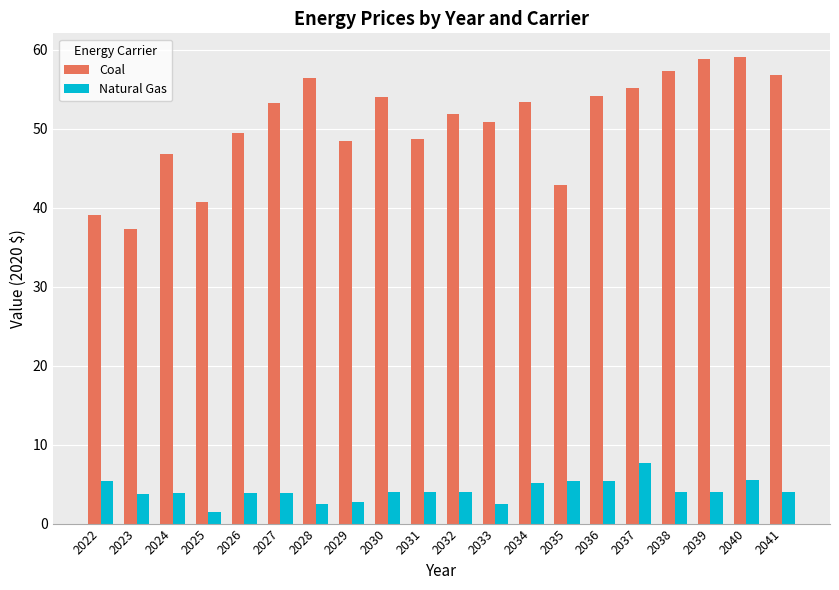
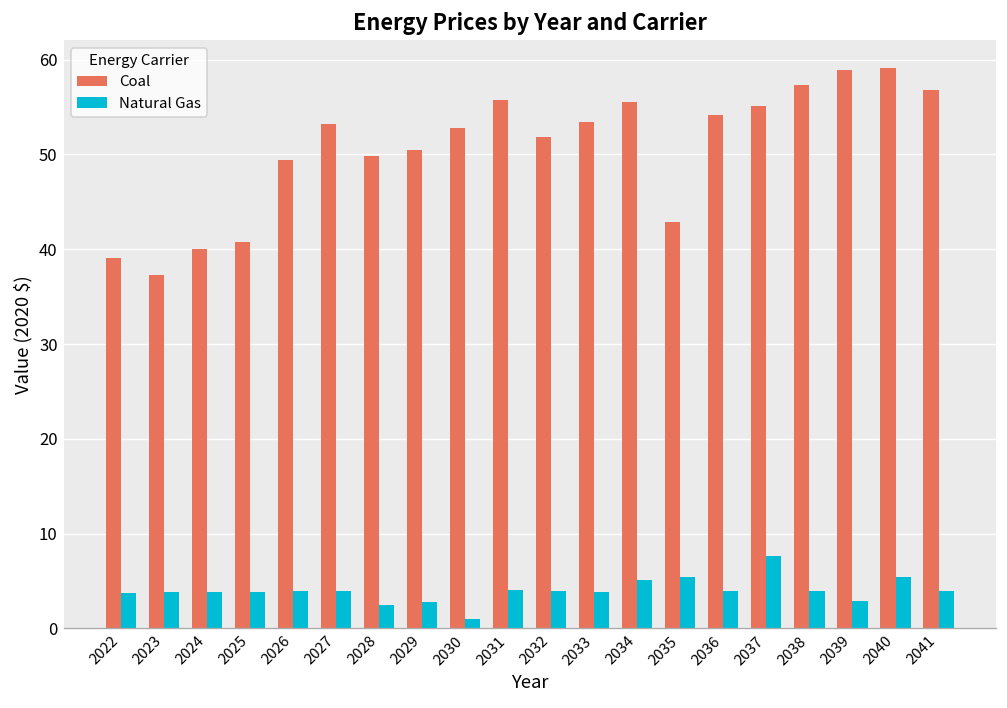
Natural Gas, 2022: 5 -> 4
Coal, 2024: 47 -> 40
Natural Gas, 2025: 1 -> 4
Coal, 2028: 56 -> 50
Coal, 2029: 48 -> 50
Coal, 2030: 54 -> 53
Natural Gas, 2030: 4 -> 1
Coal, 2031: 49 -> 56
Coal, 2033: 51 -> 53
Natural Gas, 2033: 2 -> 4
Coal, 2034: 53 -> 56
Natural Gas, 2036: 5 -> 4
Natural Gas, 2039: 4 -> 3
